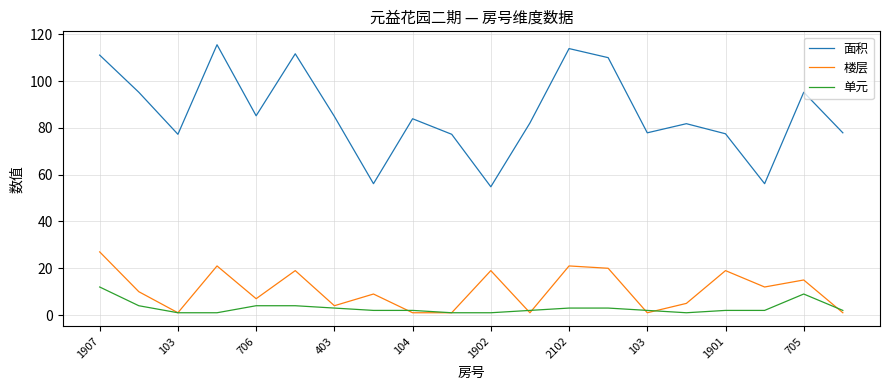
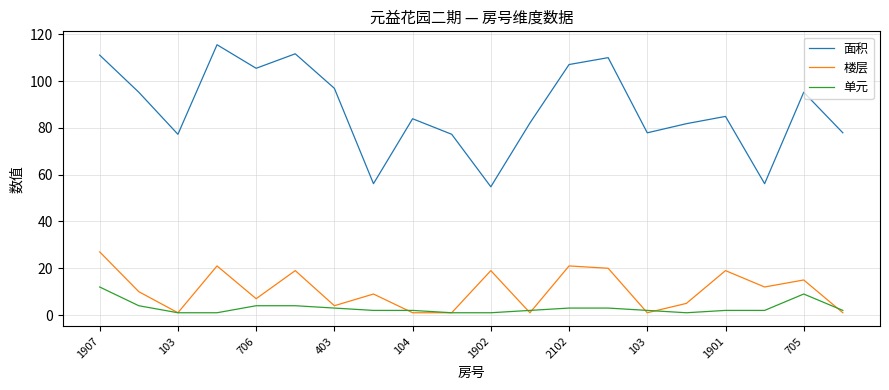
面积, 706: 85 -> 105
面积, 403: 85 -> 97
面积, 2102: 114 -> 107
面积, 1901: 77 -> 85
